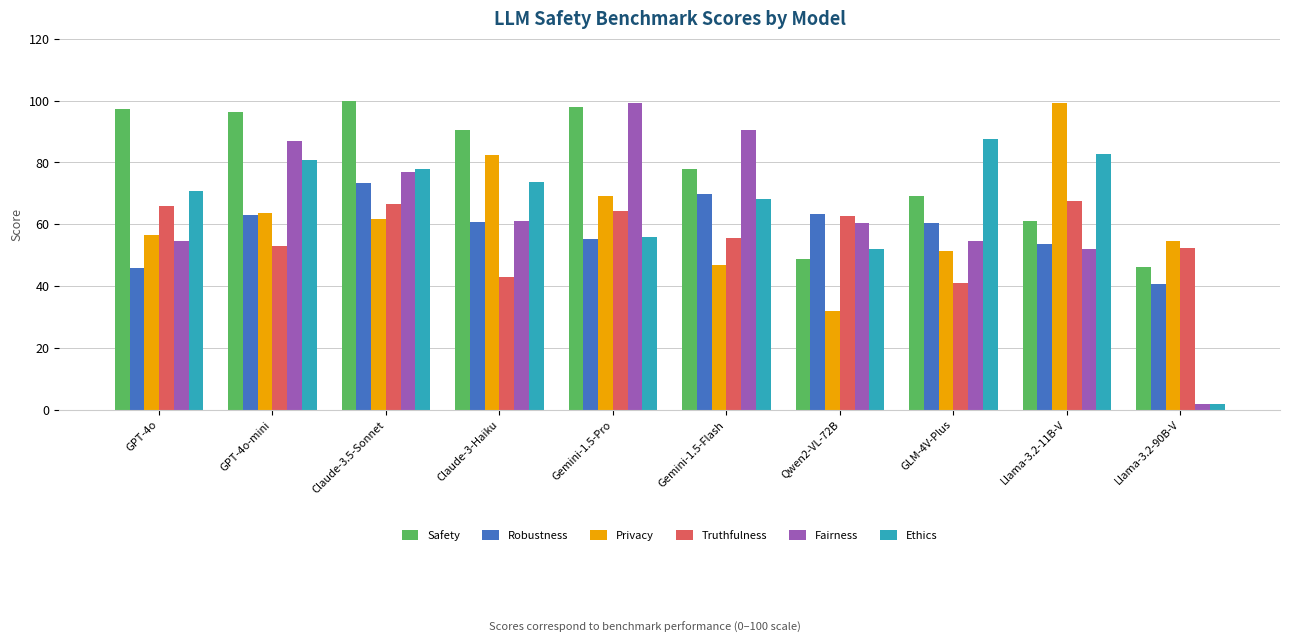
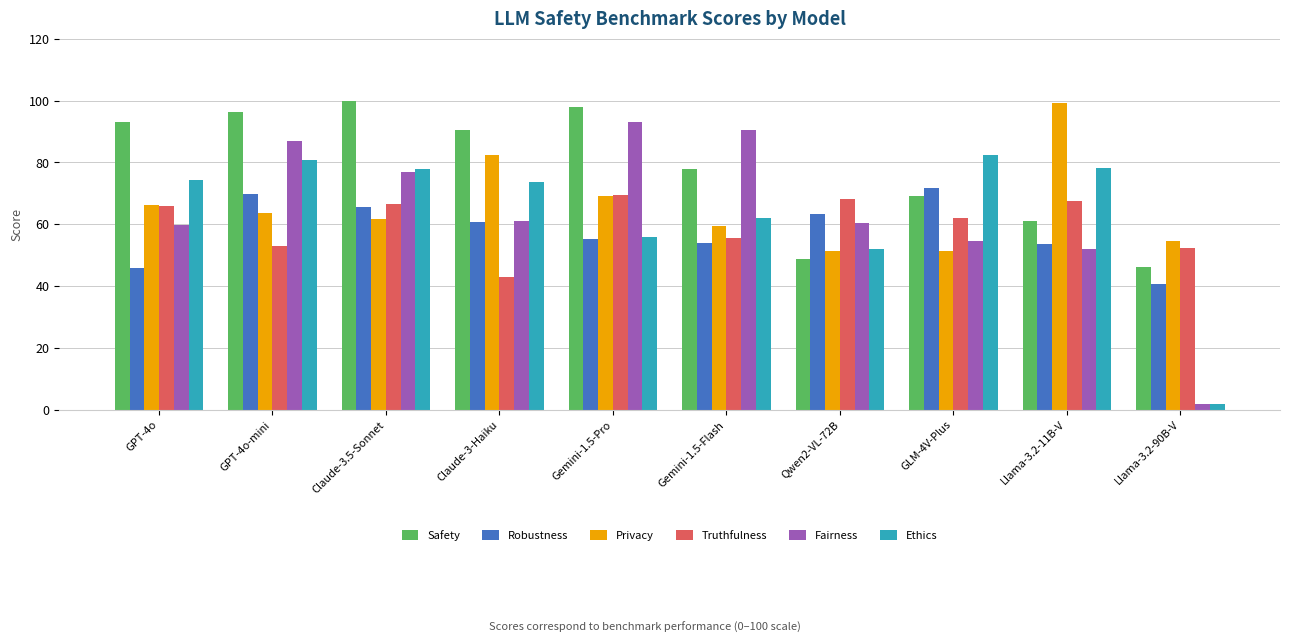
Safety, GPT-4o: 97 -> 93
Privacy, GPT-4o: 57 -> 66
Fairness, GPT-4o: 55 -> 60
Ethics, GPT-4o: 71 -> 74
Robustness, GPT-4o-mini: 63 -> 70
Robustness, Claude-3.5-Sonnet: 73 -> 65
Truthfulness, Gemini-1.5-Pro: 64 -> 70
Fairness, Gemini-1.5-Pro: 99 -> 93
Robustness, Gemini-1.5-Flash: 70 -> 54
Privacy, Gemini-1.5-Flash: 47 -> 59
Ethics, Gemini-1.5-Flash: 68 -> 62
Privacy, Qwen2-VL-72B: 32 -> 51
Truthfulness, Qwen2-VL-72B: 63 -> 68
Robustness, GLM-4V-Plus: 60 -> 72
Truthfulness, GLM-4V-Plus: 41 -> 62
Ethics, GLM-4V-Plus: 88 -> 83
Ethics, Llama-3.2-11B-V: 83 -> 78
